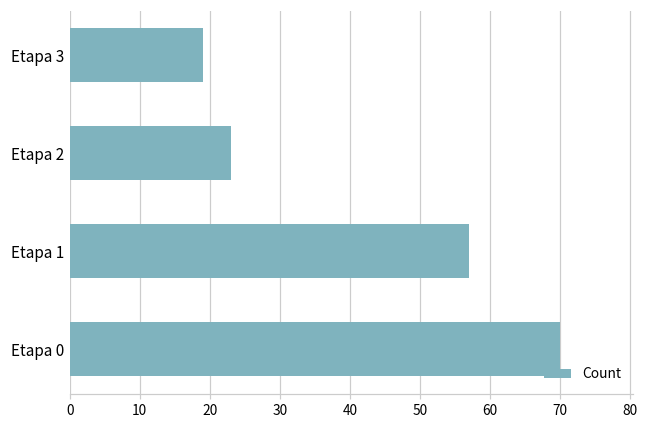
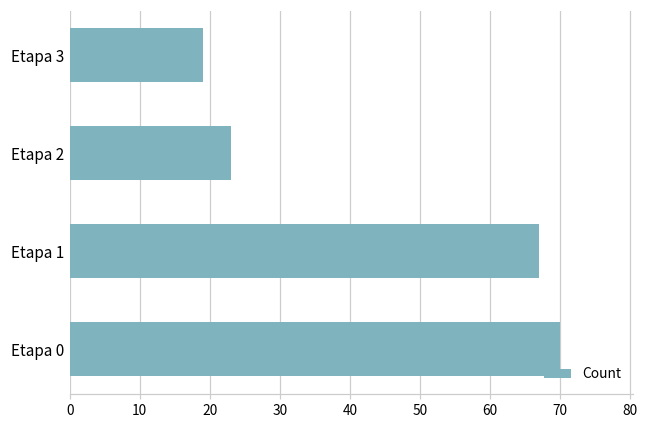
Etapa 1: 57 -> 67
